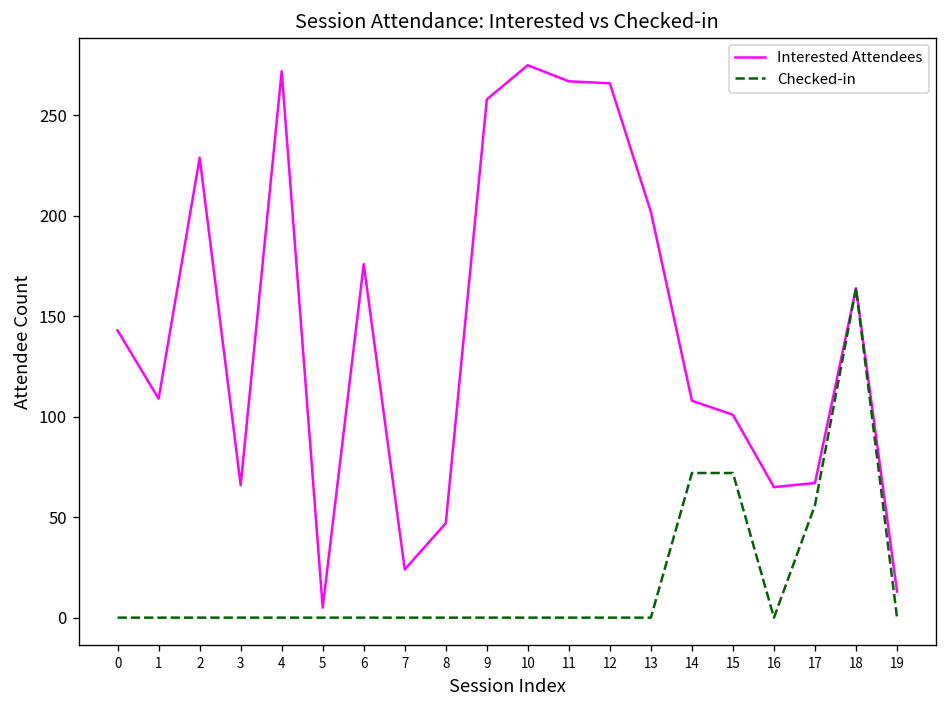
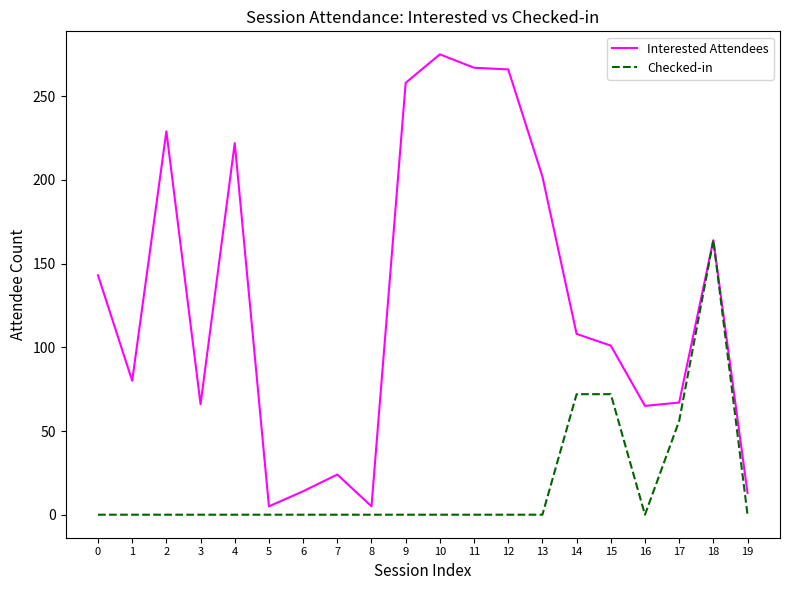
Interested Attendees, 1: 109 -> 80
Interested Attendees, 4: 272 -> 222
Interested Attendees, 6: 176 -> 14
Interested Attendees, 8: 47 -> 5
